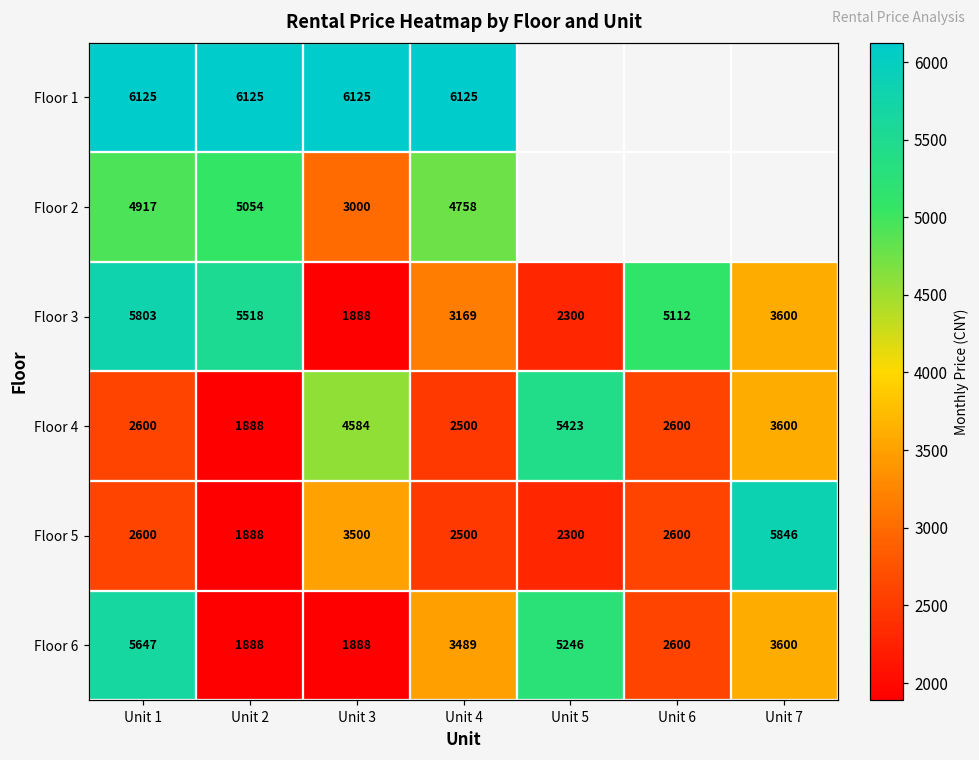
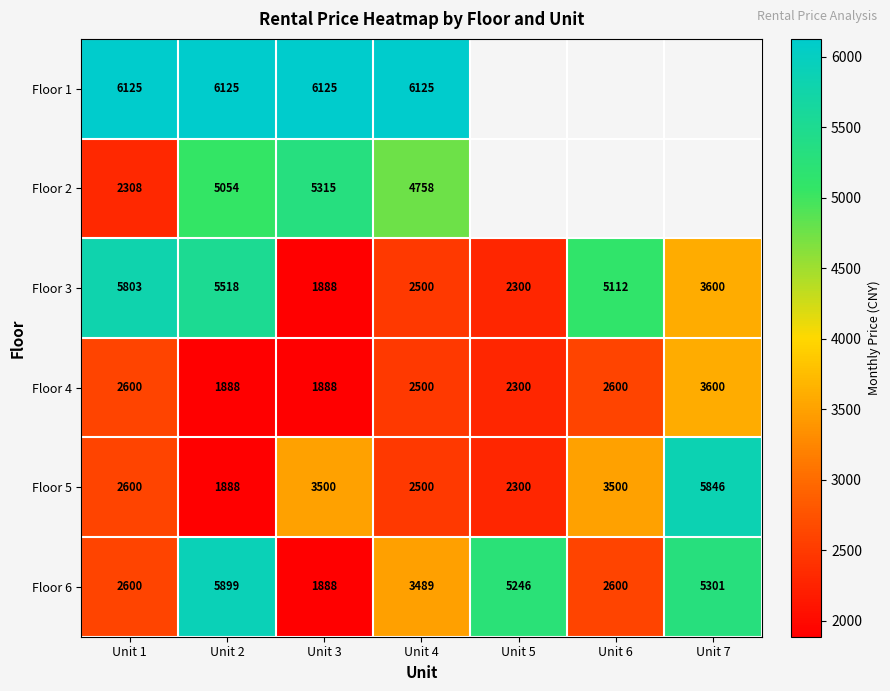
Floor 2, Unit 1: 4917 -> 2308
Floor 2, Unit 3: 3000 -> 5315
Floor 3, Unit 4: 3169 -> 2500
Floor 4, Unit 3: 4584 -> 1888
Floor 4, Unit 5: 5423 -> 2300
Floor 5, Unit 6: 2600 -> 3500
Floor 6, Unit 1: 5647 -> 2600
Floor 6, Unit 2: 1888 -> 5899
Floor 6, Unit 7: 3600 -> 5301
